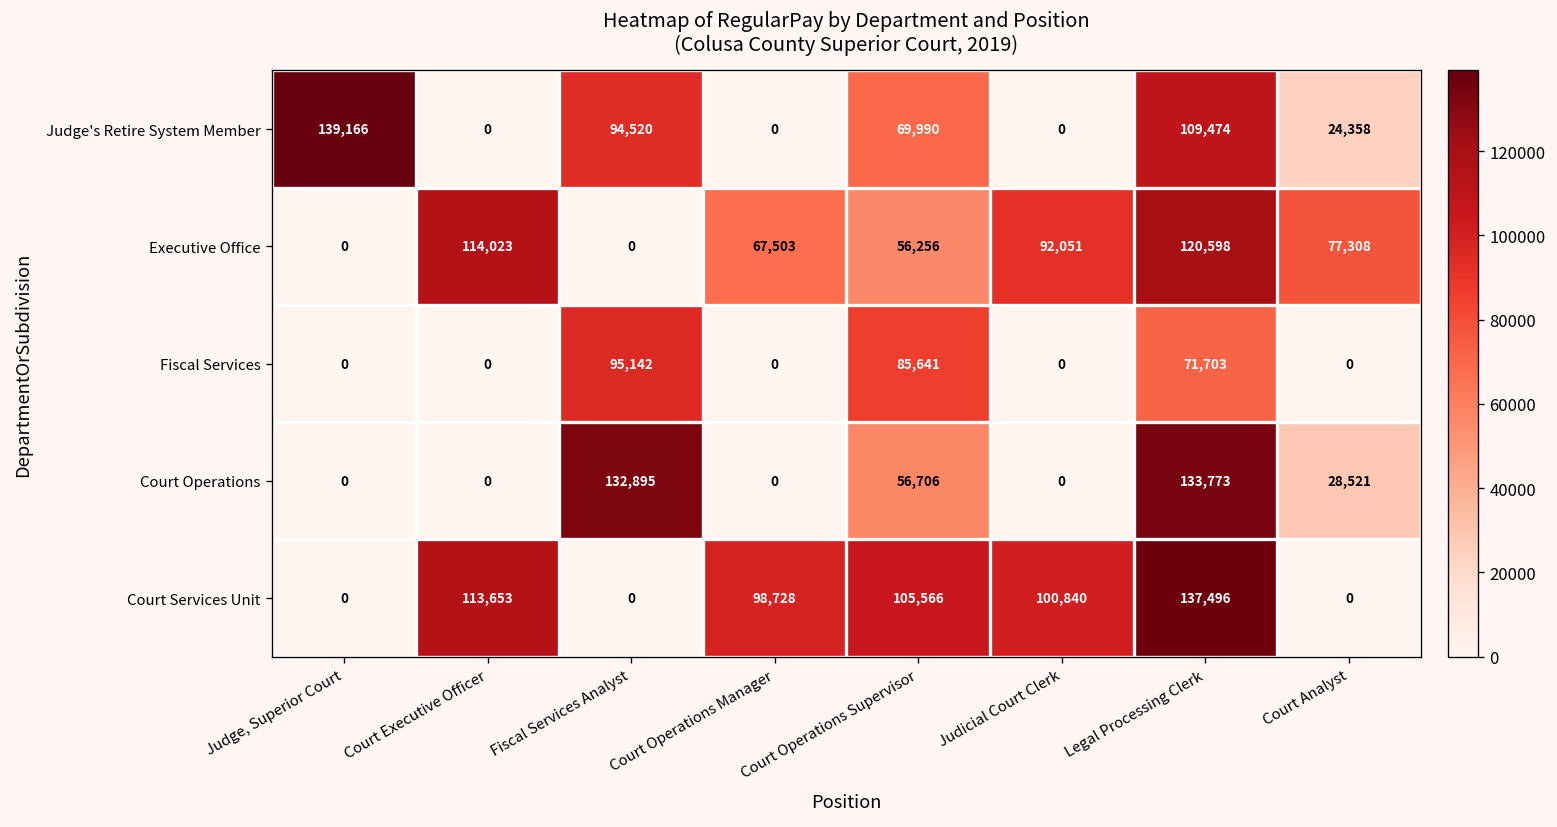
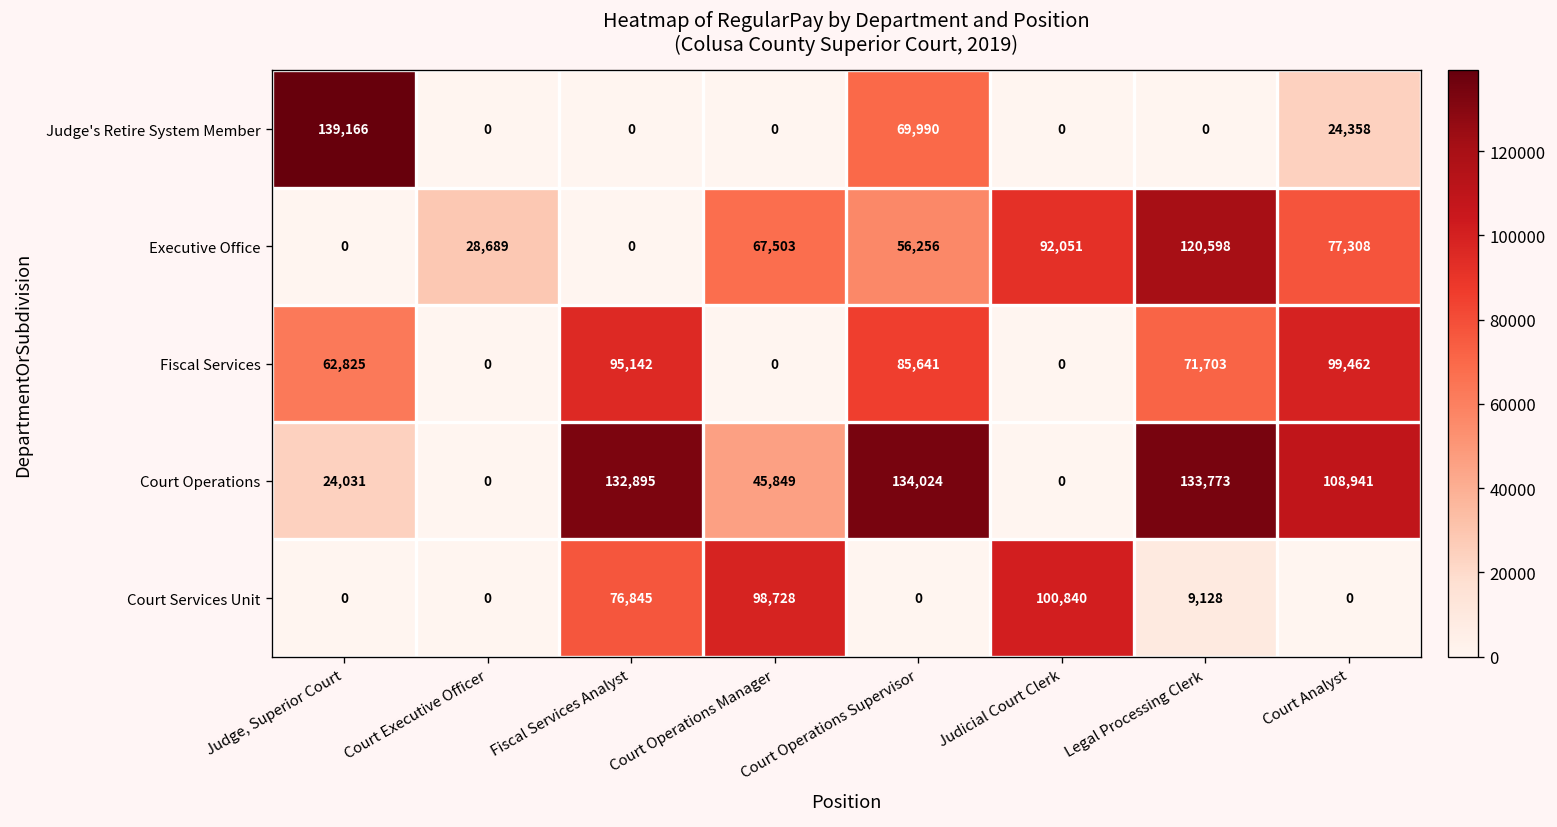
Judge's Retire System Member, Fiscal Services Analyst: 94,520 -> 0
Judge's Retire System Member, Legal Processing Clerk: 109,474 -> 0
Executive Office, Court Executive Officer: 114,023 -> 28,689
Fiscal Services, Judge, Superior Court: 0 -> 62,825
Fiscal Services, Court Analyst: 0 -> 99,462
Court Operations, Judge, Superior Court: 0 -> 24,031
Court Operations, Court Operations Manager: 0 -> 45,849
Court Operations, Court Operations Supervisor: 56,706 -> 134,024
Court Operations, Court Analyst: 28,521 -> 108,941
Court Services Unit, Court Executive Officer: 113,653 -> 0
Court Services Unit, Fiscal Services Analyst: 0 -> 76,845
Court Services Unit, Court Operations Supervisor: 105,566 -> 0
Court Services Unit, Legal Processing Clerk: 137,496 -> 9,128
